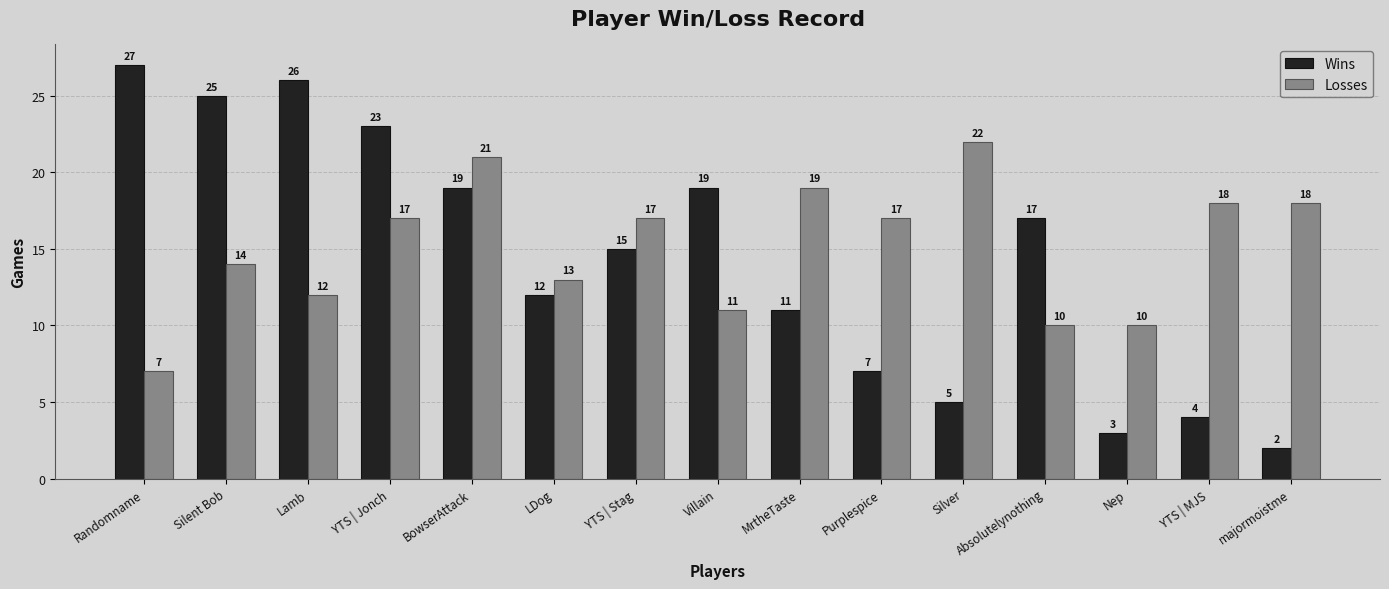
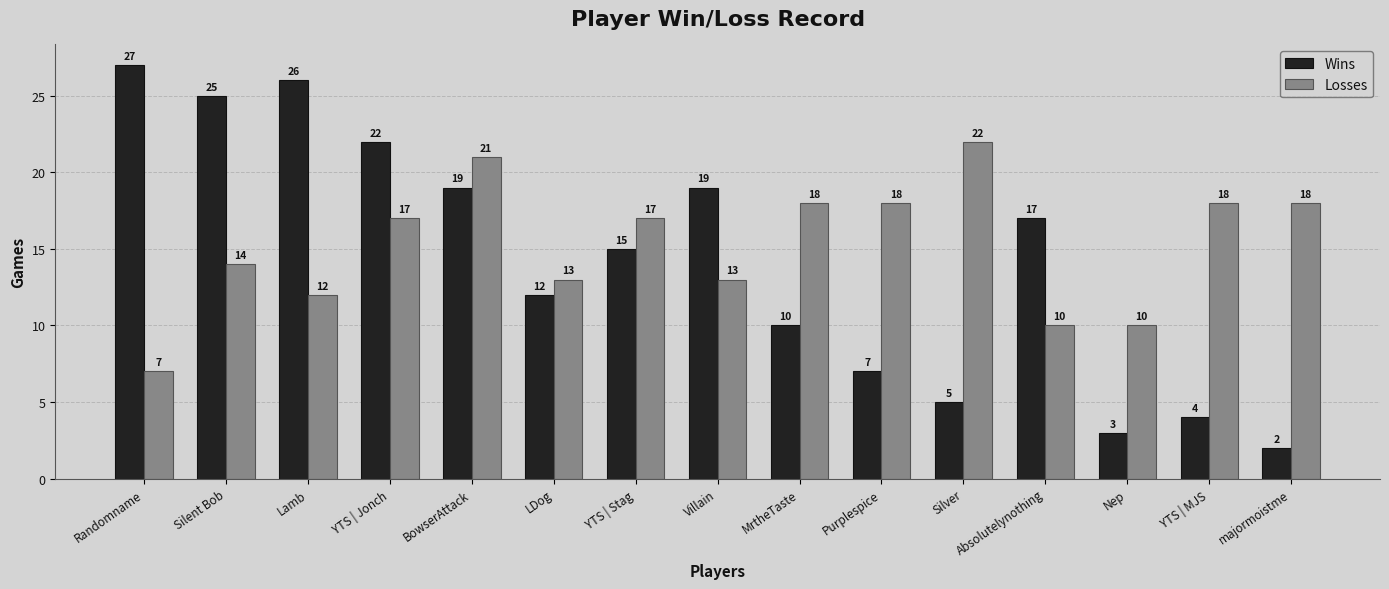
Wins, YTS | Jonch: 23 -> 22
Losses, Villain: 11 -> 13
Wins, MrtheTaste: 11 -> 10
Losses, MrtheTaste: 19 -> 18
Losses, Purplespice: 17 -> 18
